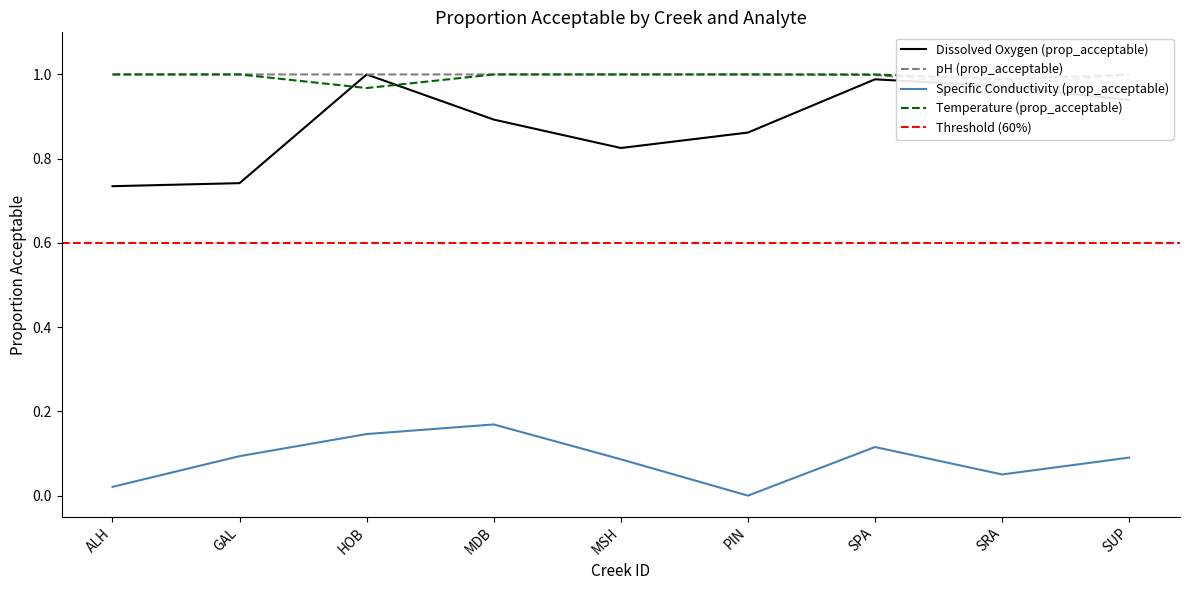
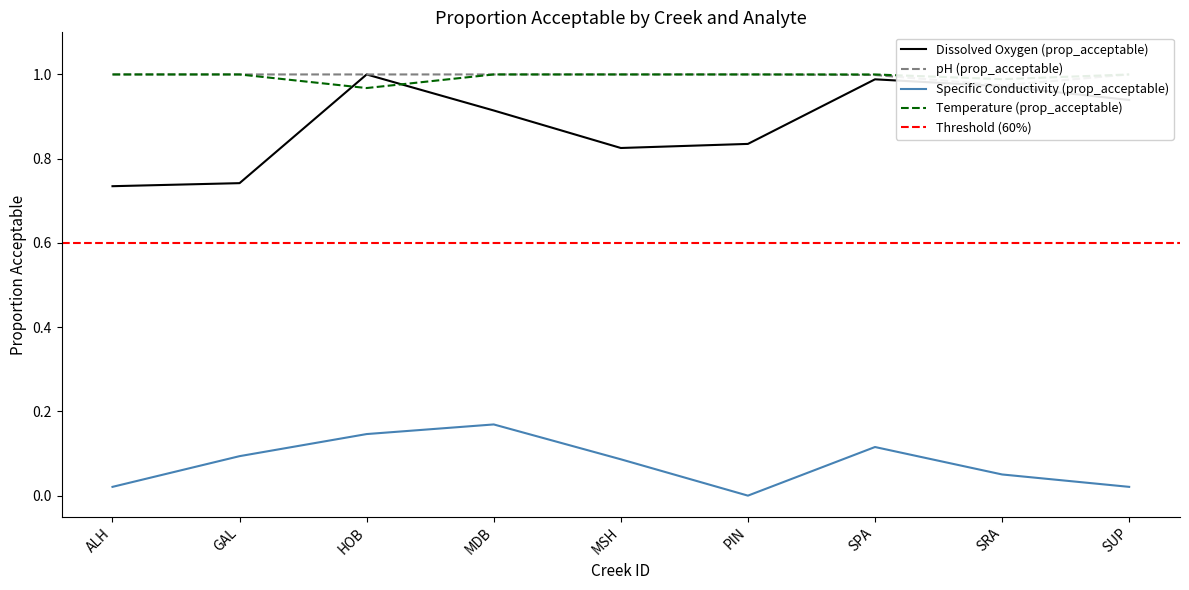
Dissolved Oxygen (prop_acceptable), MDB: 0.89 -> 0.91
Dissolved Oxygen (prop_acceptable), PIN: 0.86 -> 0.84
Specific Conductivity (prop_acceptable), SUP: 0.09 -> 0.02
